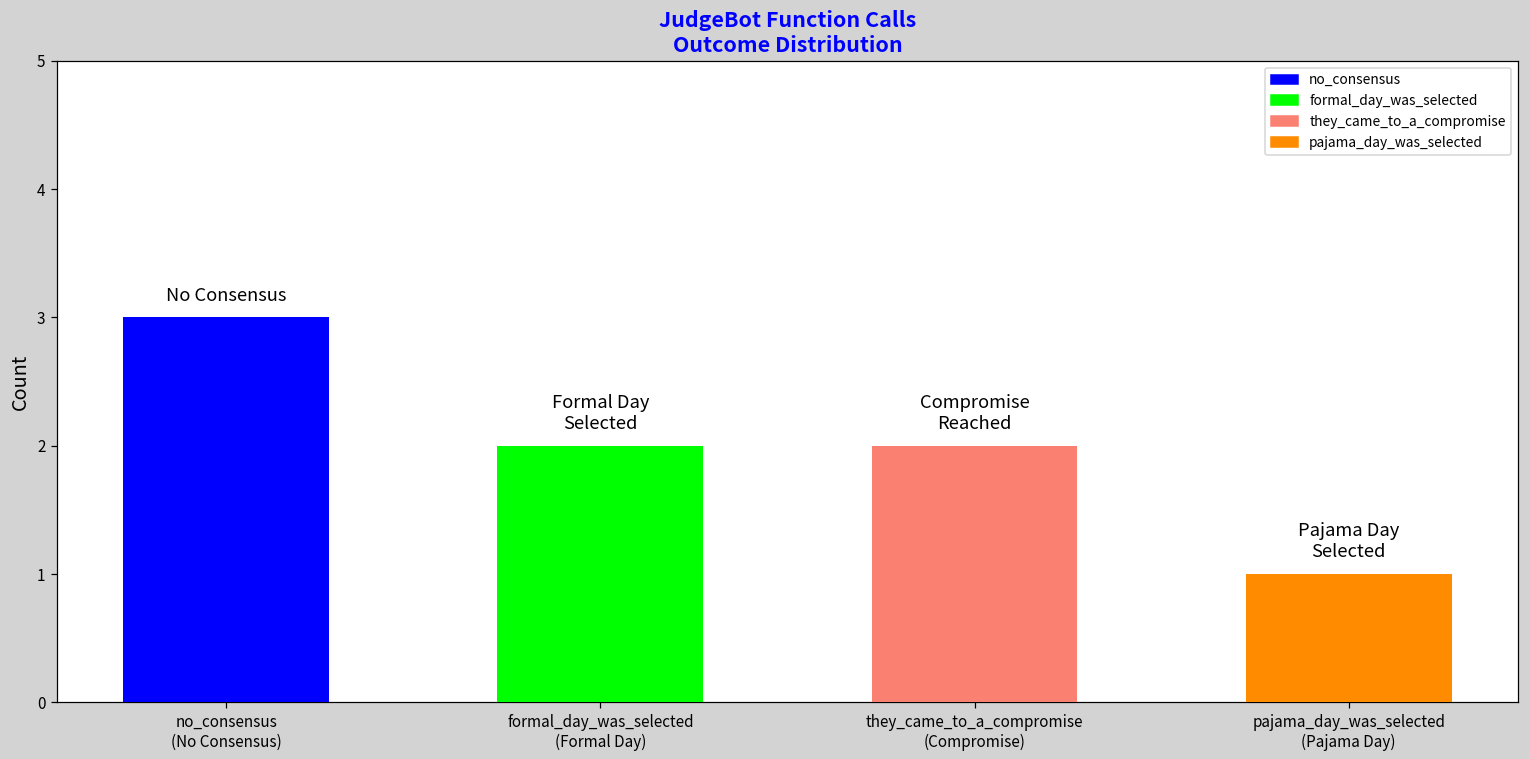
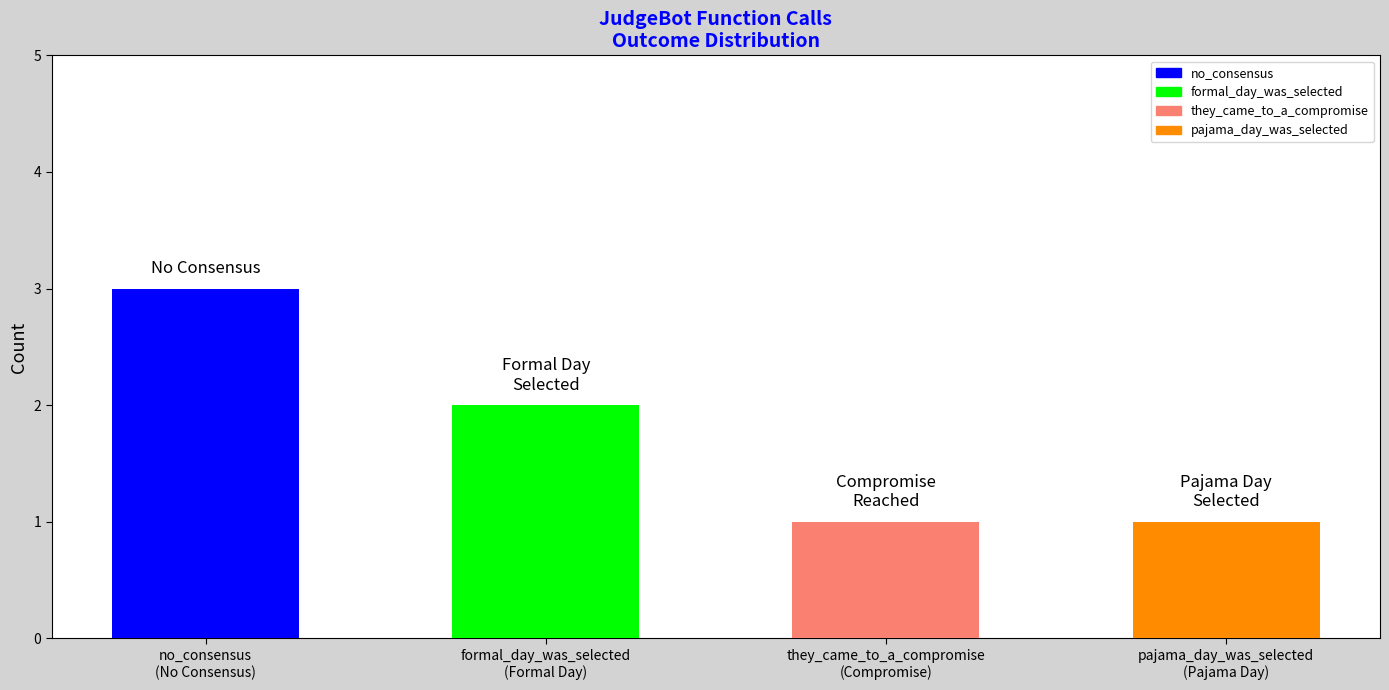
they_came_to_a_compromise (Compromise): 2 -> 1
